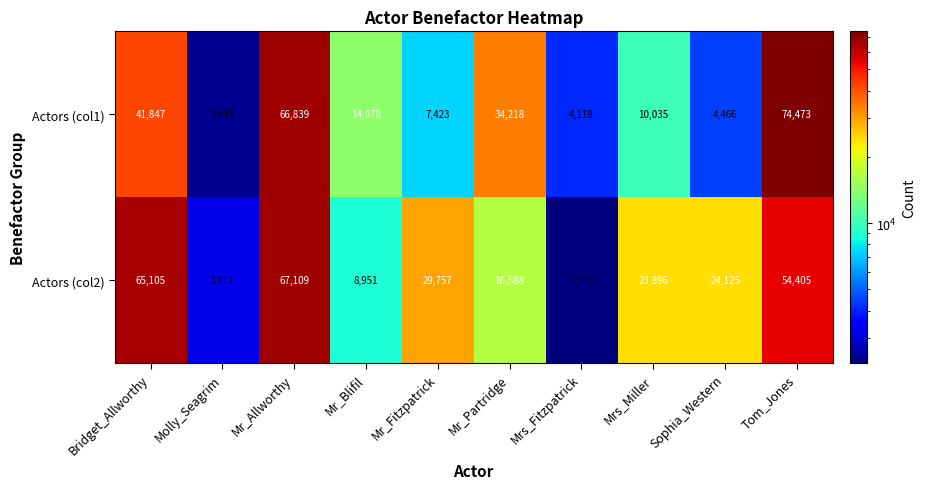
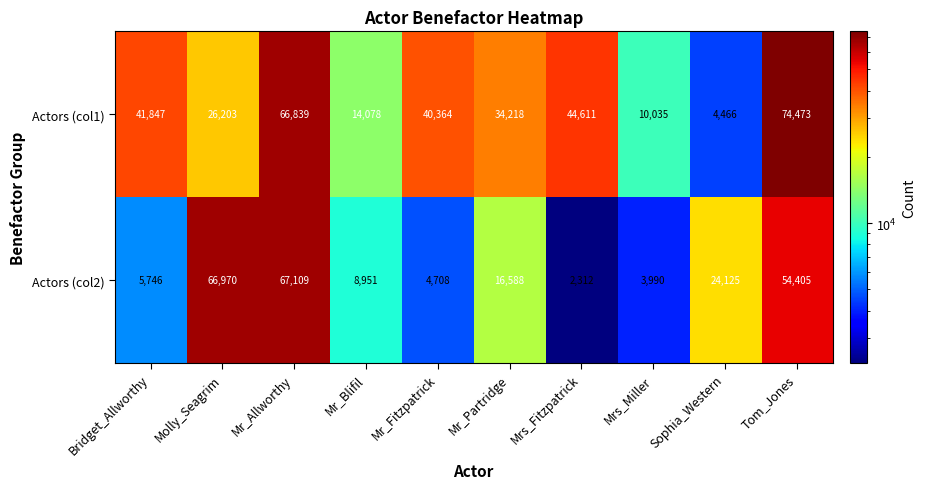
Actors (col1), Molly_Seagrim: 2,448 -> 26,203
Actors (col1), Mr_Fitzpatrick: 7,423 -> 40,364
Actors (col1), Mrs_Fitzpatrick: 4,118 -> 44,611
Actors (col2), Bridget_Allworthy: 65,105 -> 5,746
Actors (col2), Molly_Seagrim: 3,211 -> 66,970
Actors (col2), Mr_Fitzpatrick: 29,757 -> 4,708
Actors (col2), Mrs_Miller: 23,896 -> 3,990
